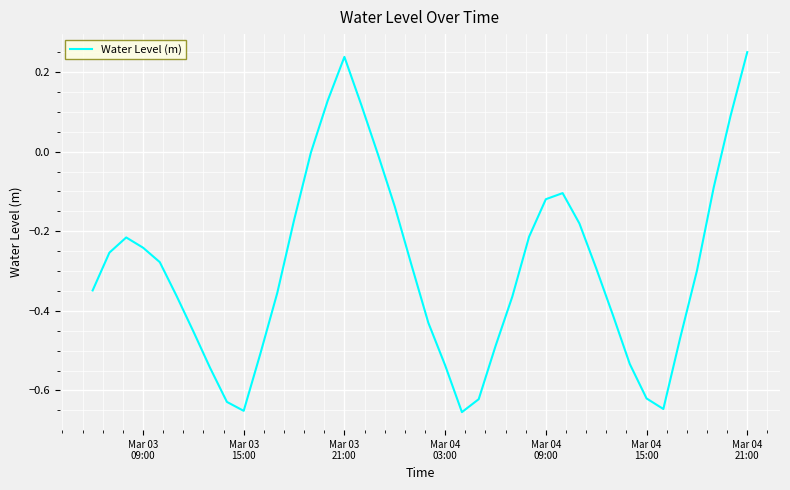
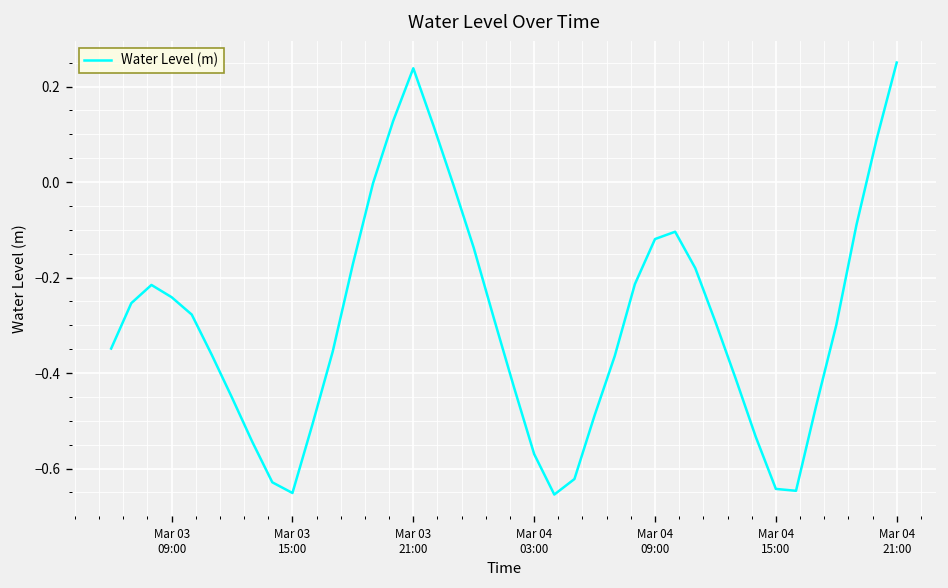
Mar 04 03:00: -0.54 -> -0.57
Mar 04 15:00: -0.62 -> -0.64
